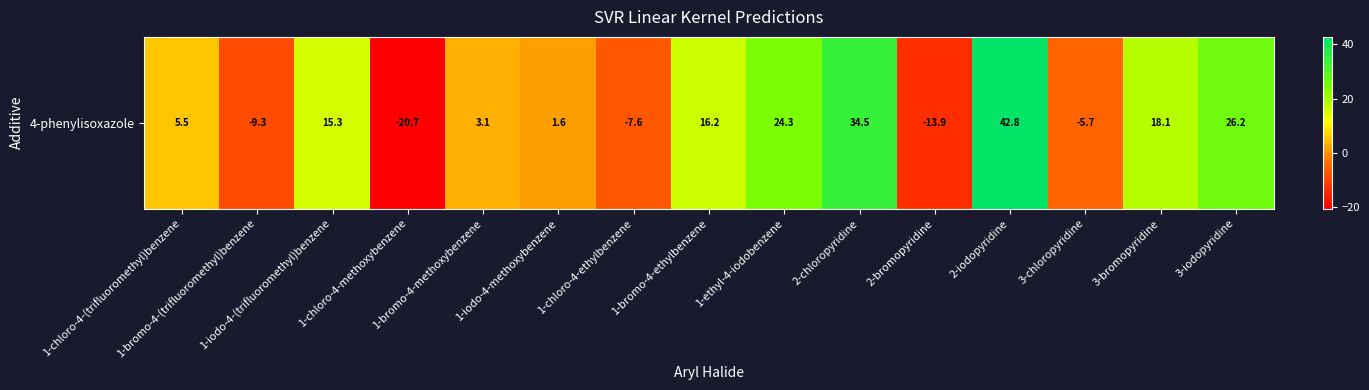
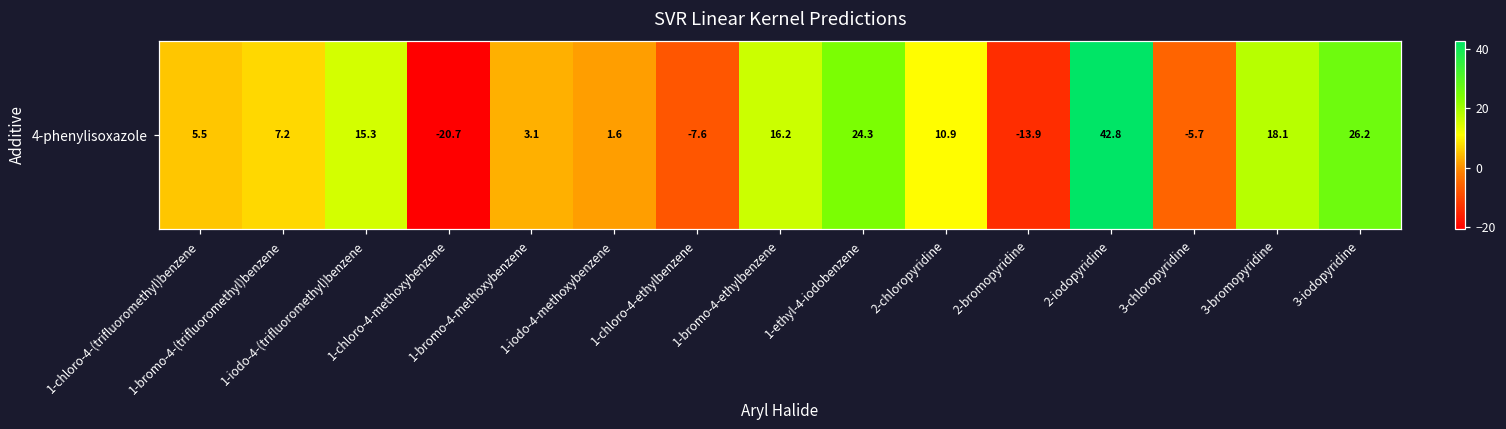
4-phenylisoxazole, 1-bromo-4-(trifluoromethyl)benzene: -9.3 -> 7.2
4-phenylisoxazole, 2-chloropyridine: 34.5 -> 10.9
